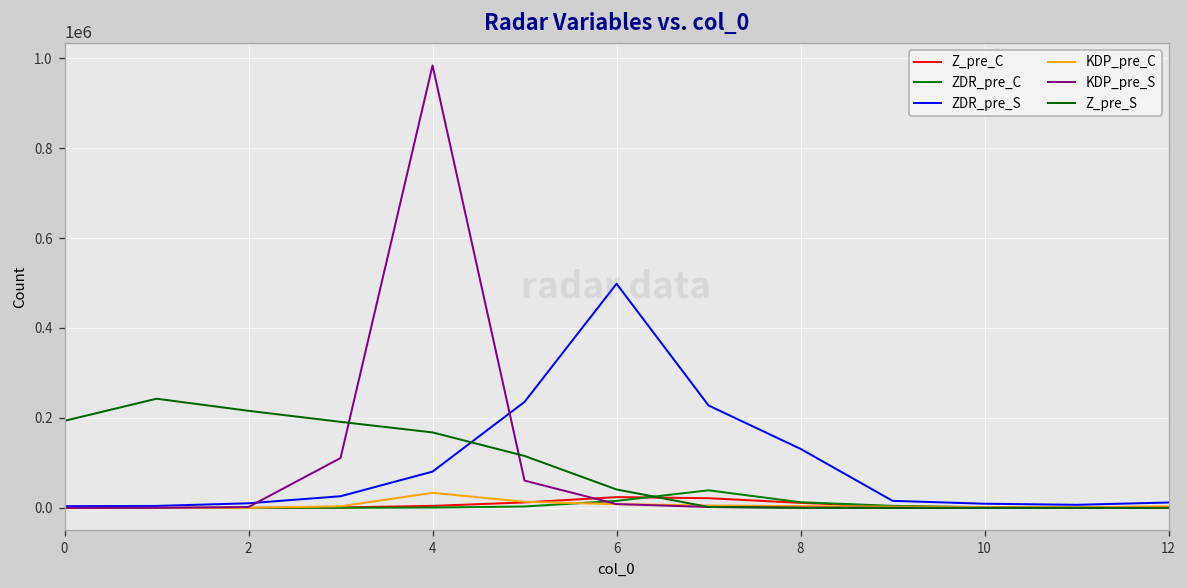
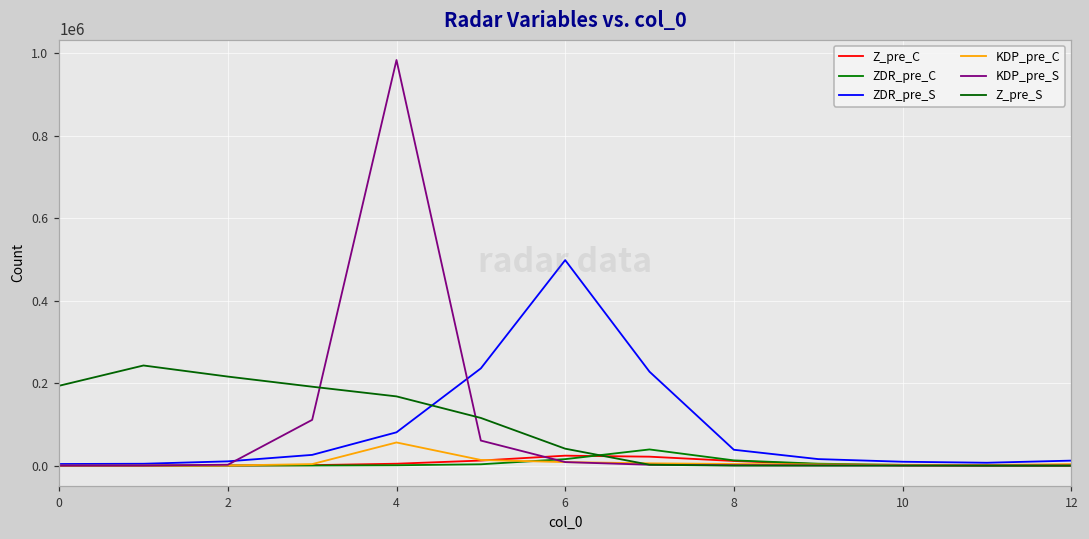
KDP_pre_C, 4: 30000 -> 60000
ZDR_pre_S, 8: 130000 -> 40000
